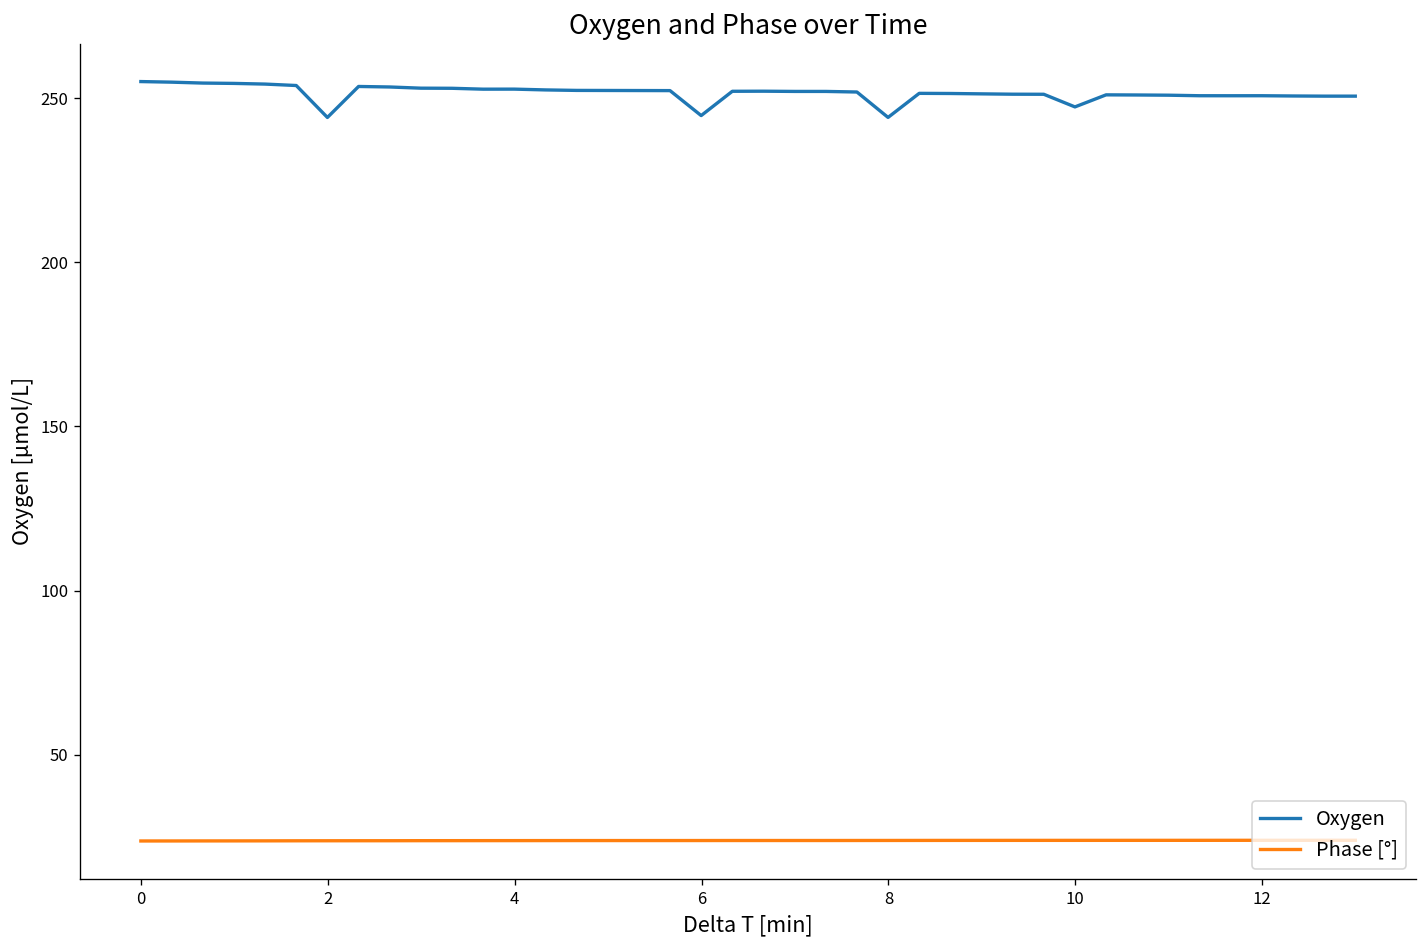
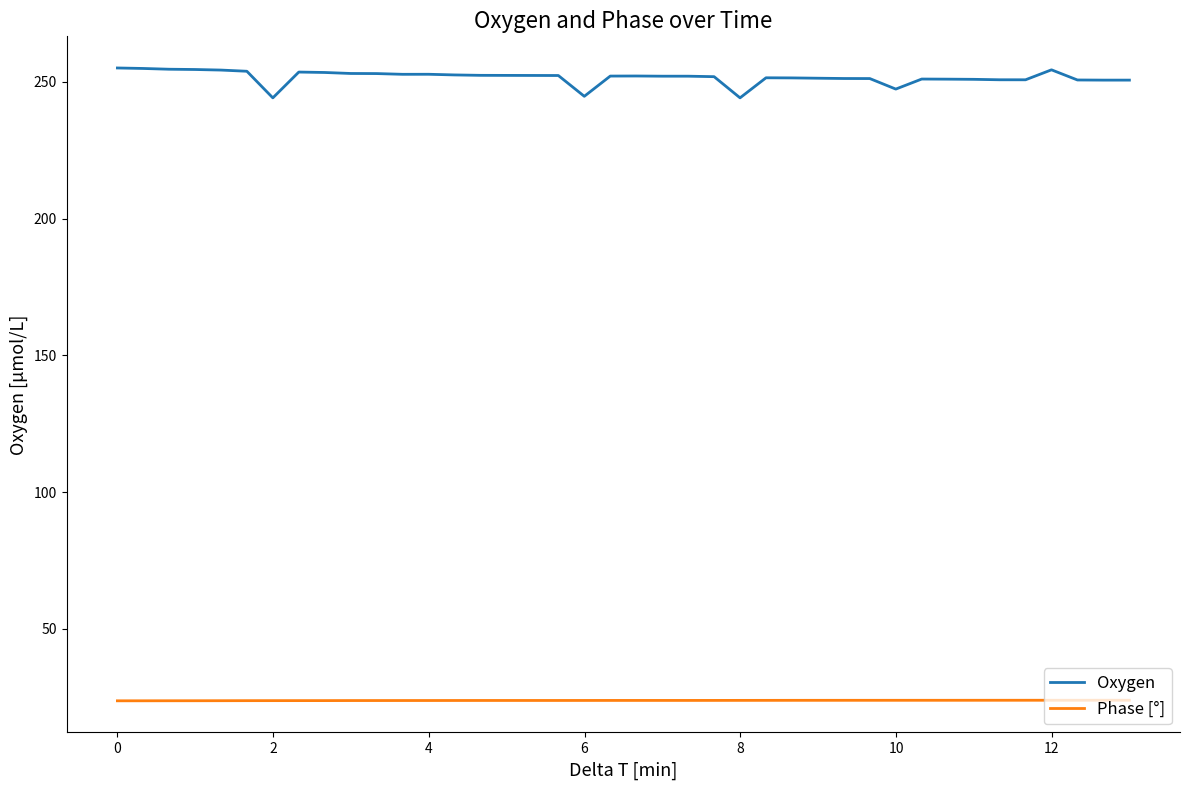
Oxygen, 12: 251 -> 254
